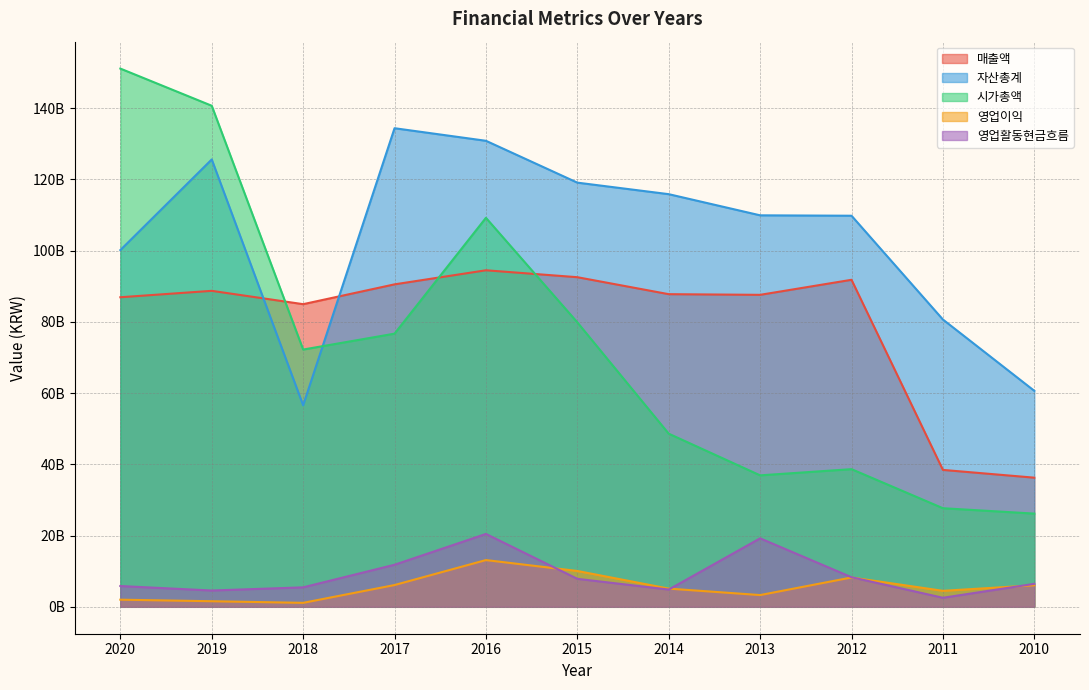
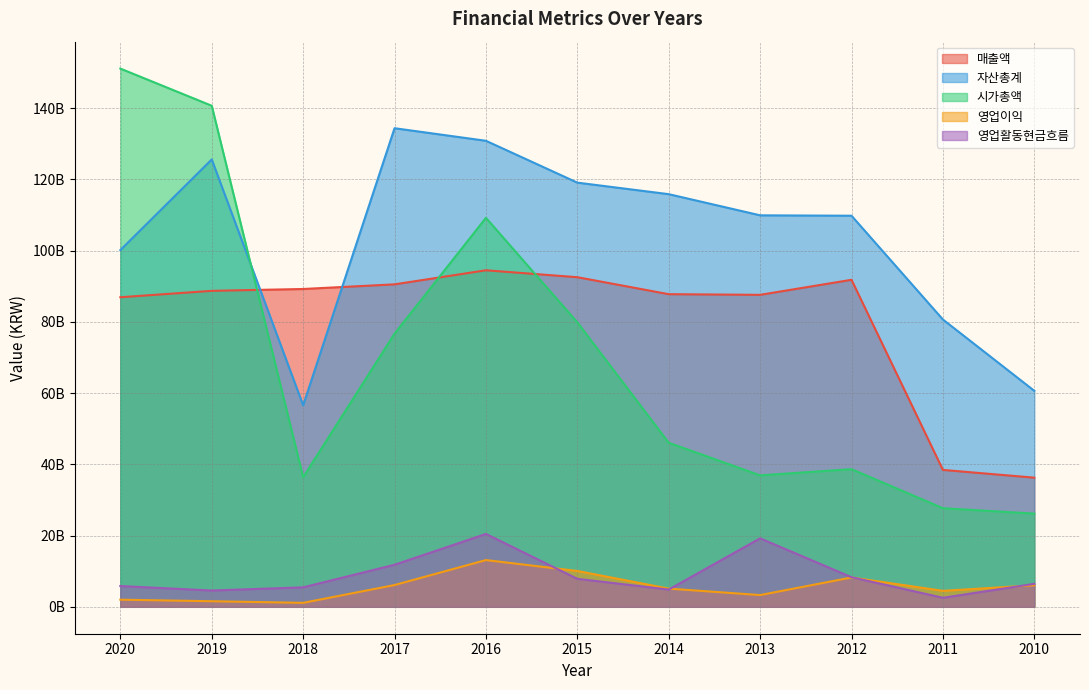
매출액, 2018: 85000000000 -> 89000000000
시가총액, 2018: 72000000000 -> 36000000000
시가총액, 2014: 49000000000 -> 46000000000
